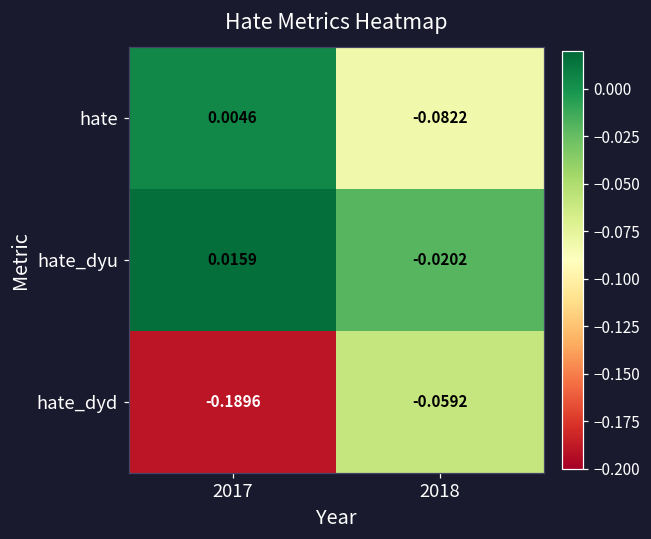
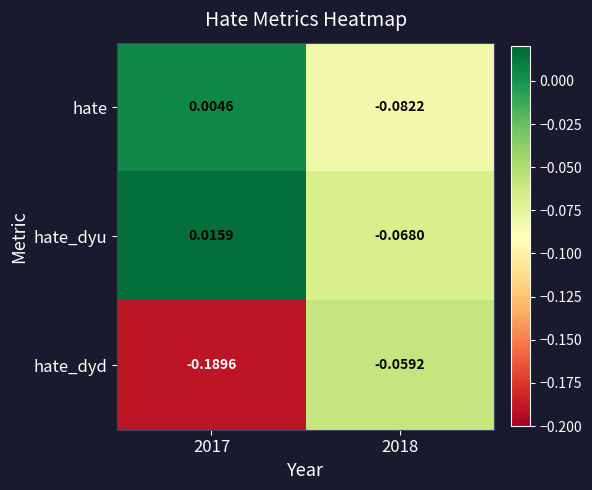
hate_dyu, 2018: -0.0202 -> -0.0680
